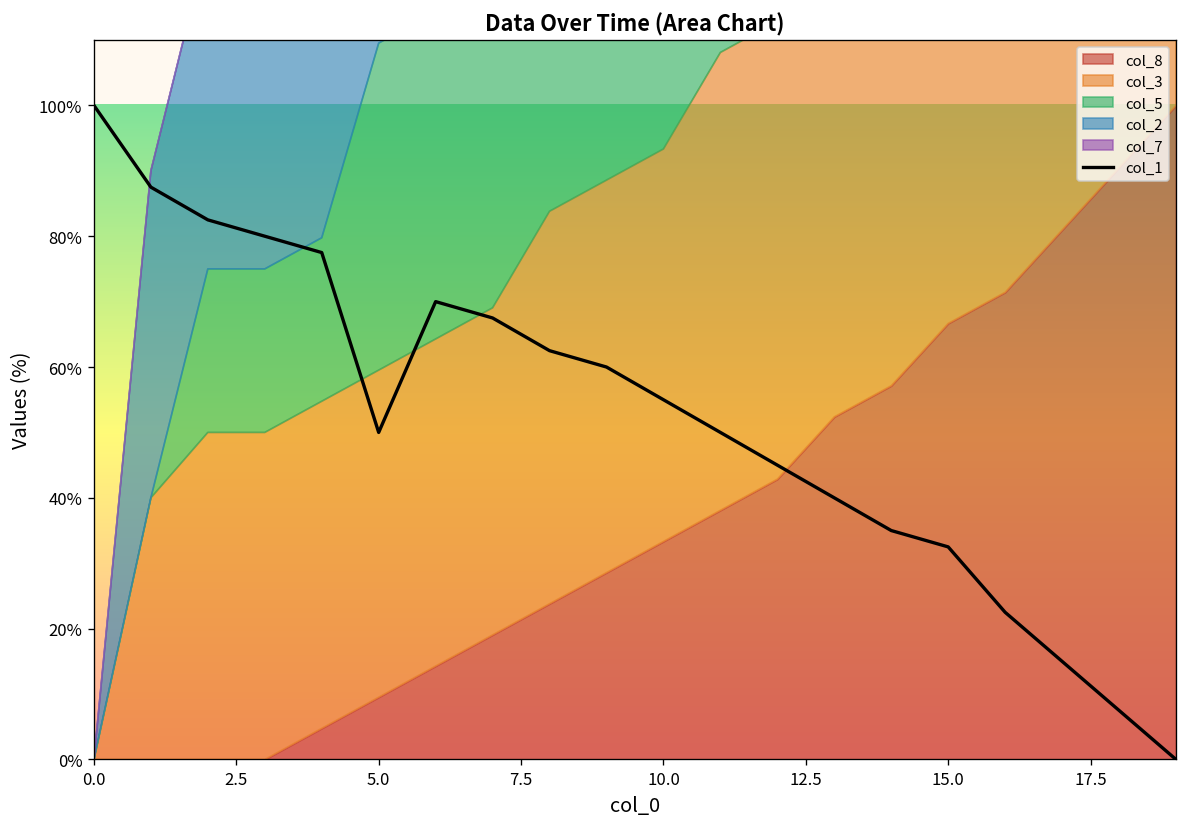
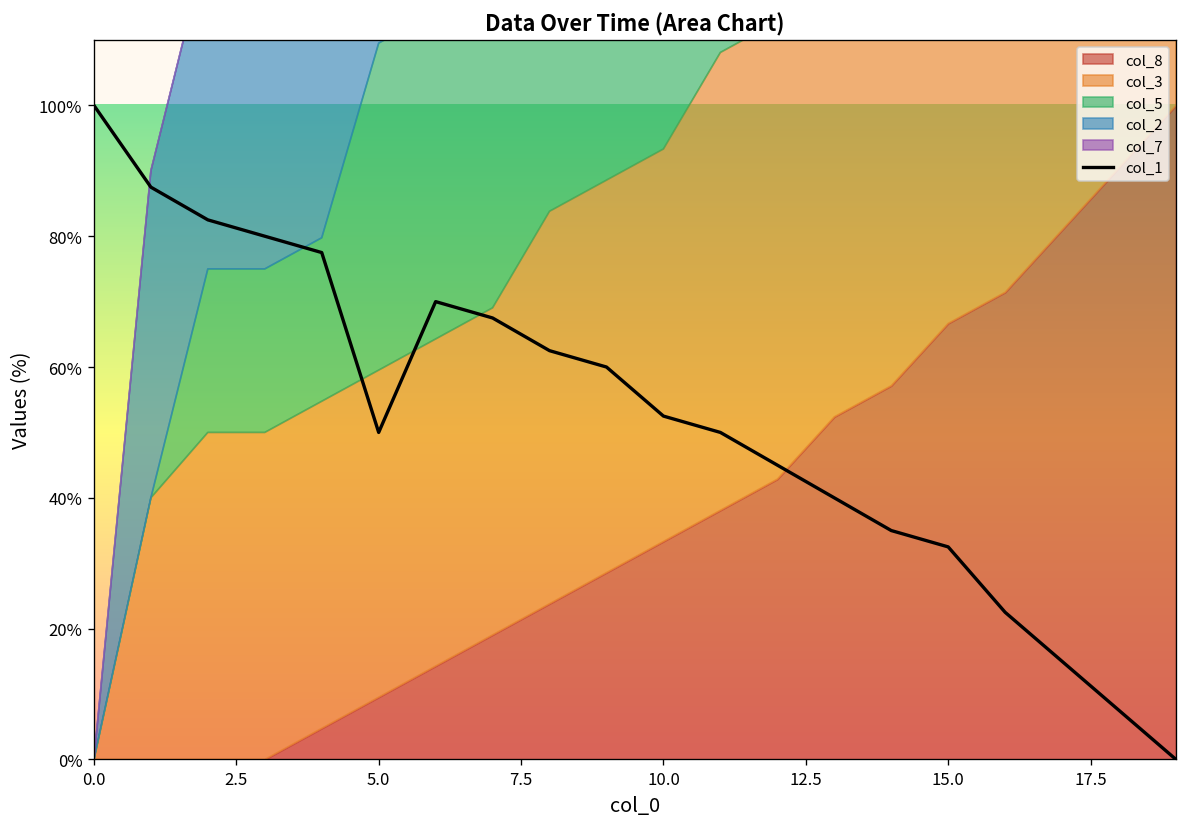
col_1, 10.0: 55% -> 52%
